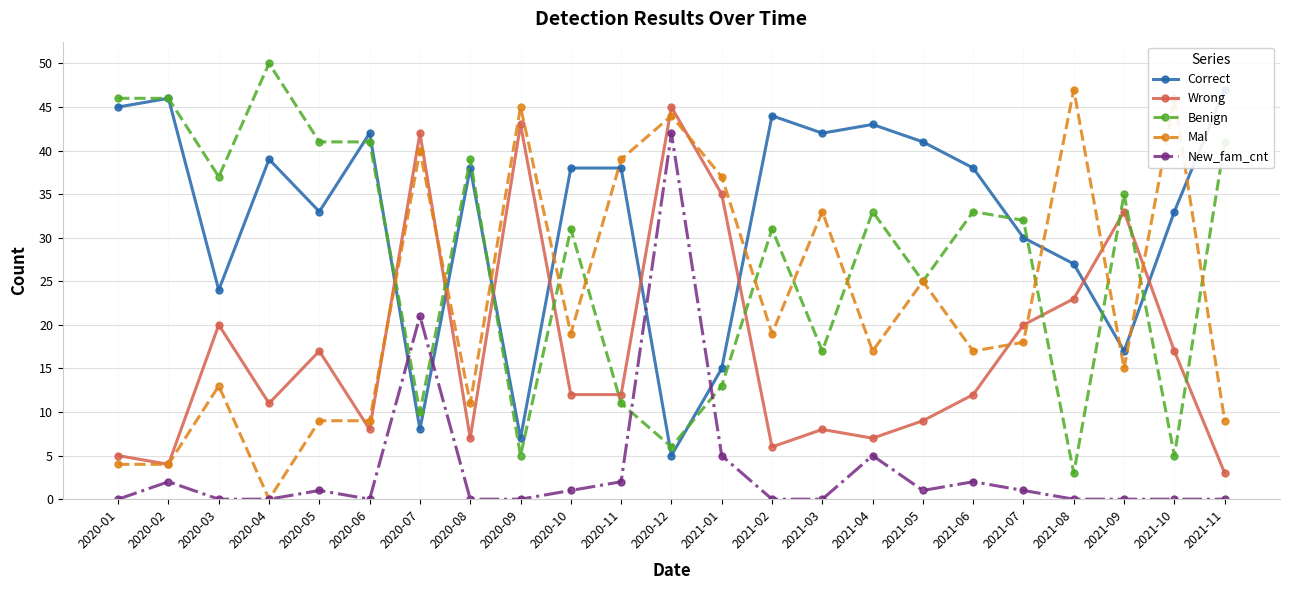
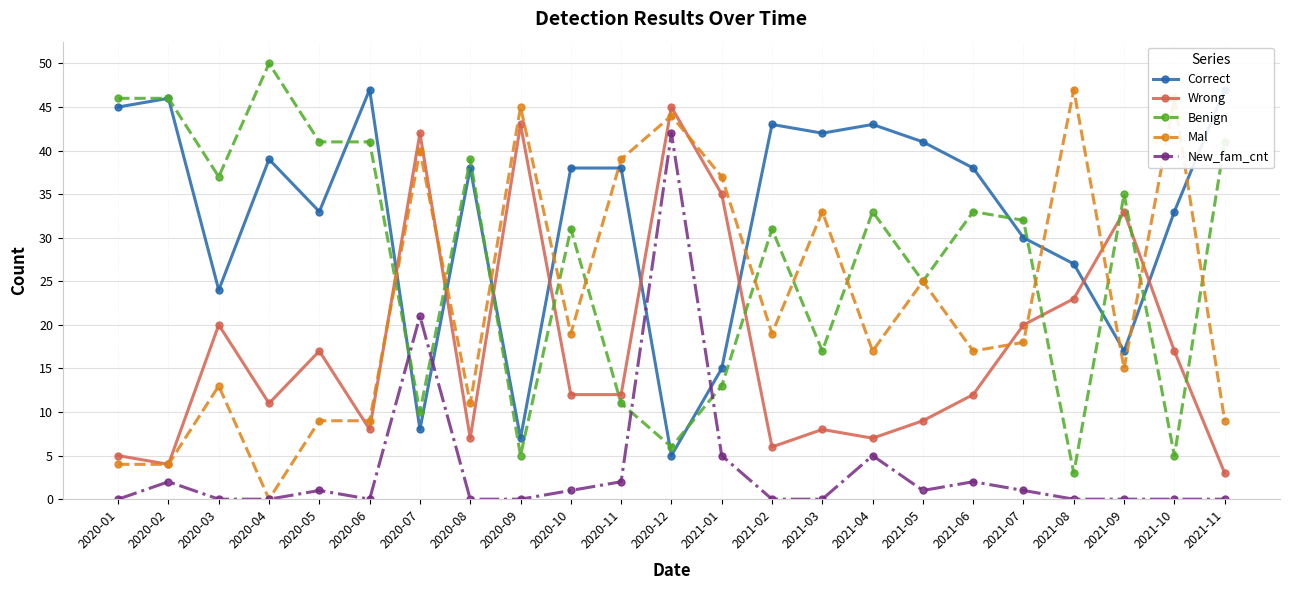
Correct, 2020-06: 42 -> 47
Correct, 2021-02: 44 -> 43
